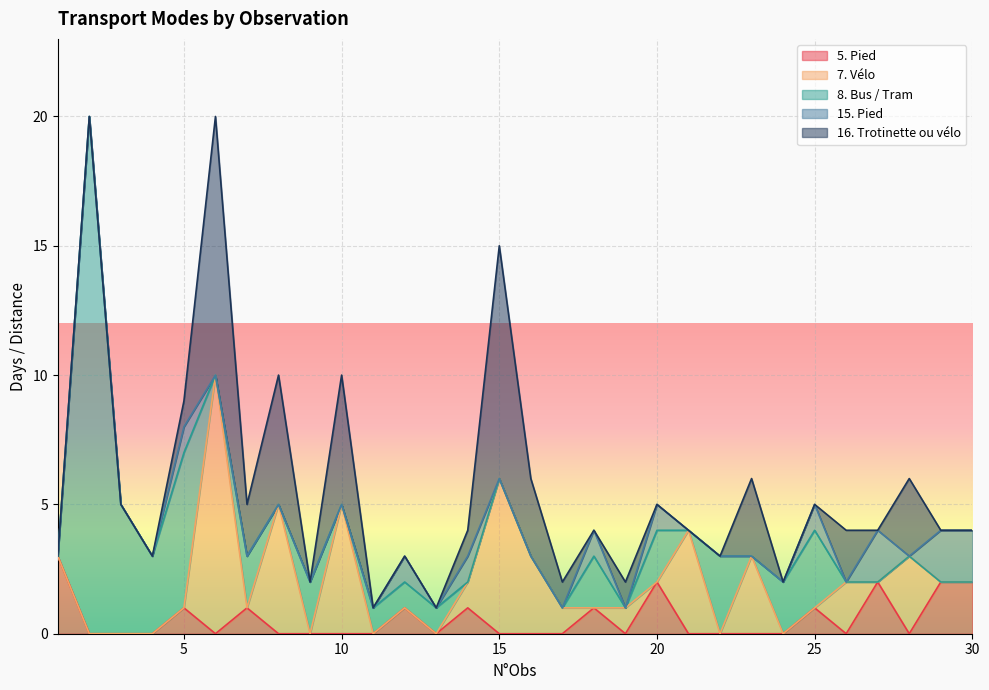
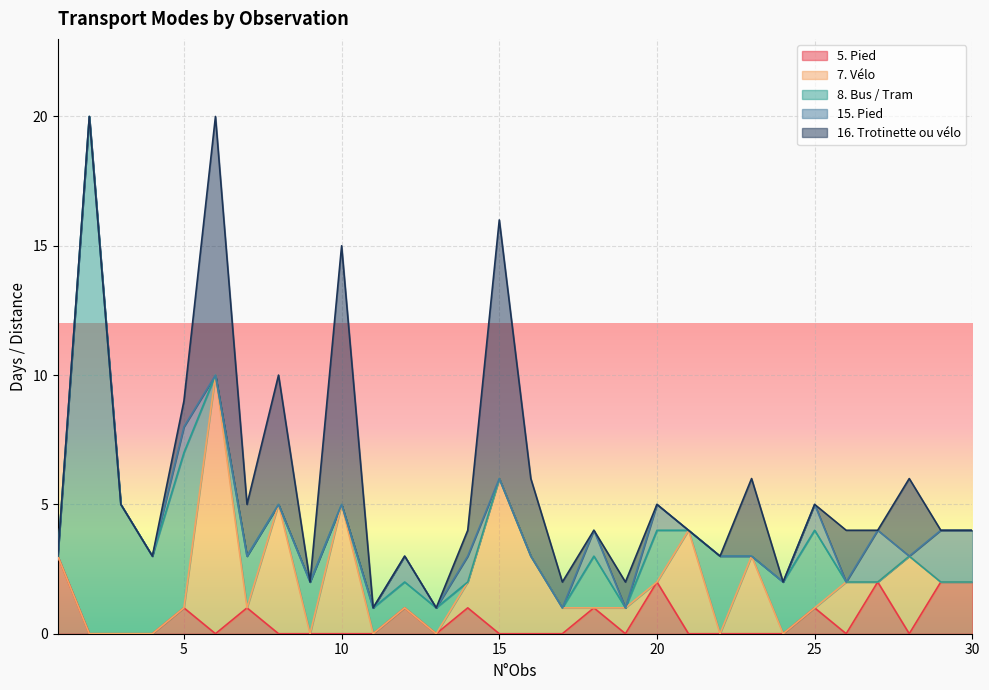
16. Trotinette ou vélo, 10: 5 -> 10
16. Trotinette ou vélo, 15: 9 -> 10
